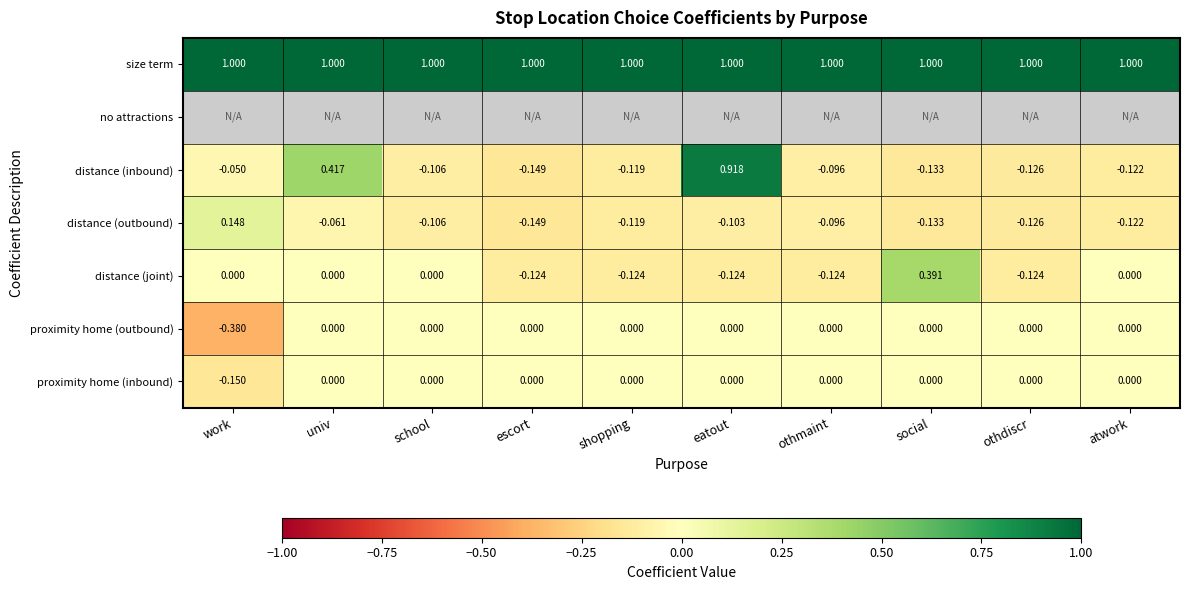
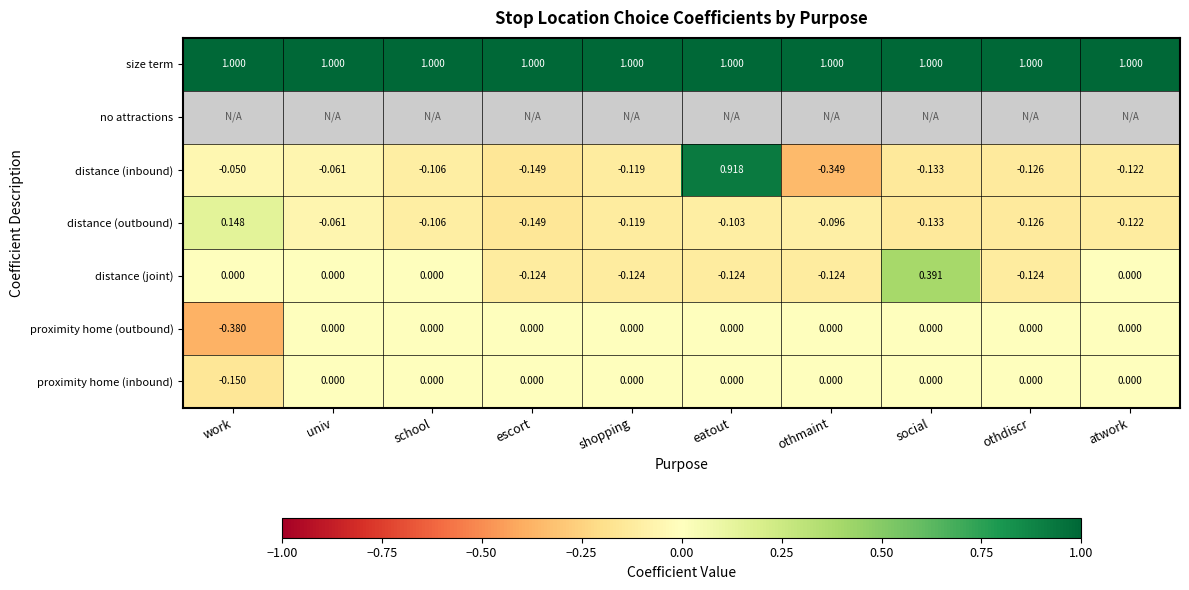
distance (inbound), univ: 0.417 -> -0.061
distance (inbound), othmaint: -0.096 -> -0.349
